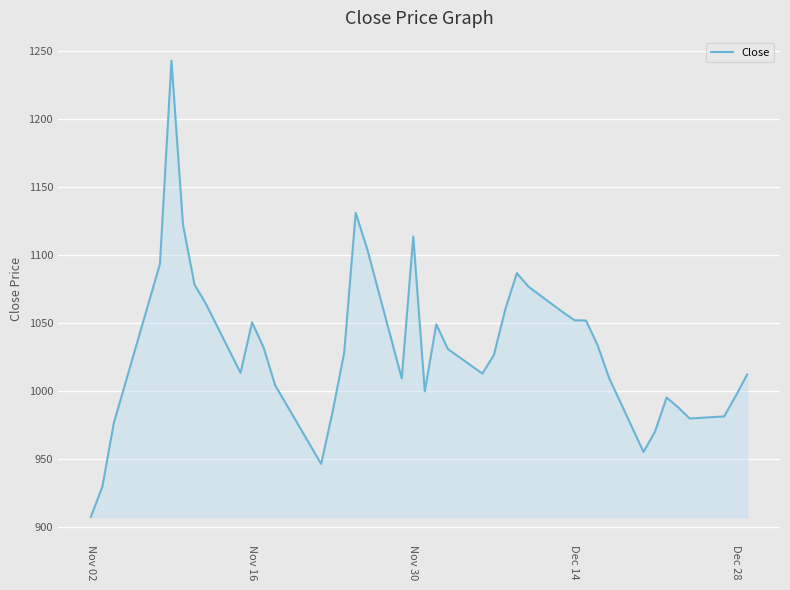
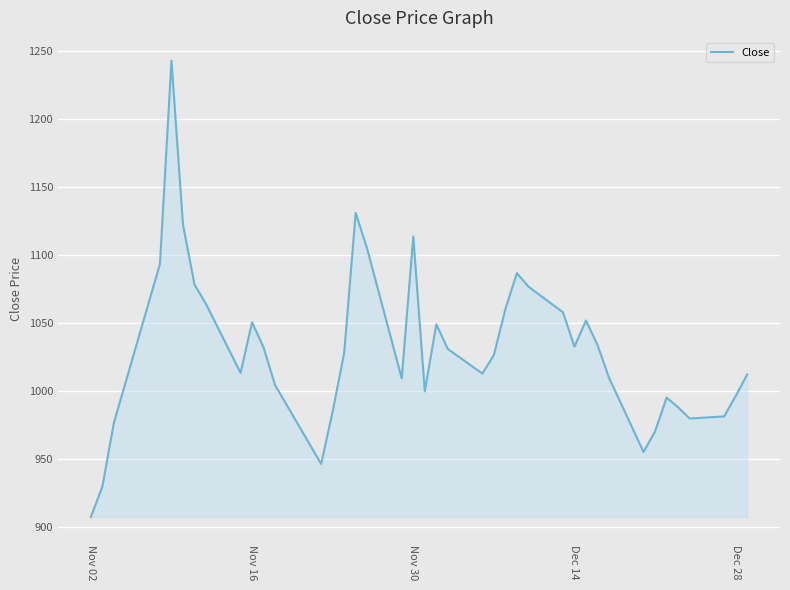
Dec 14: 1052 -> 1033
